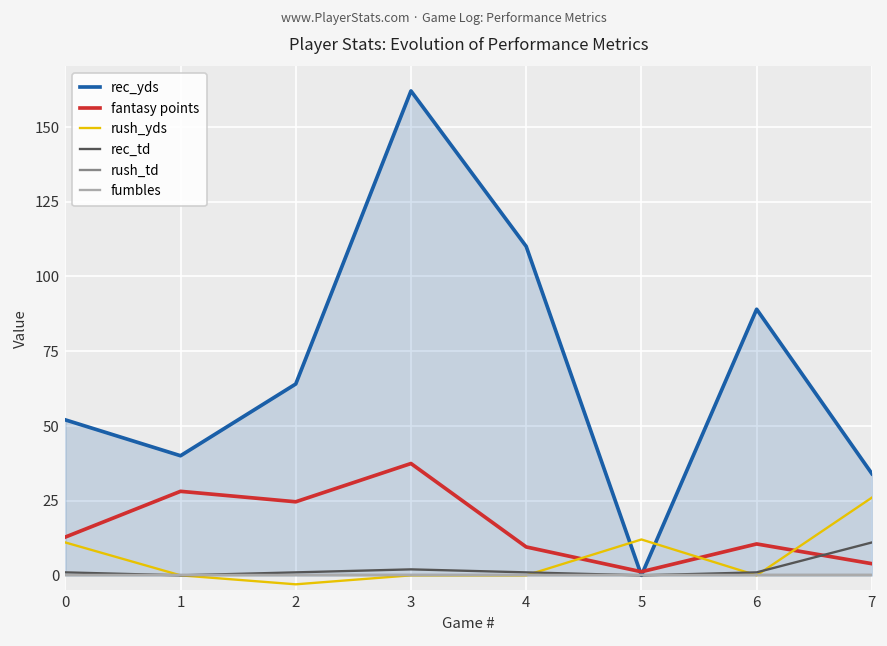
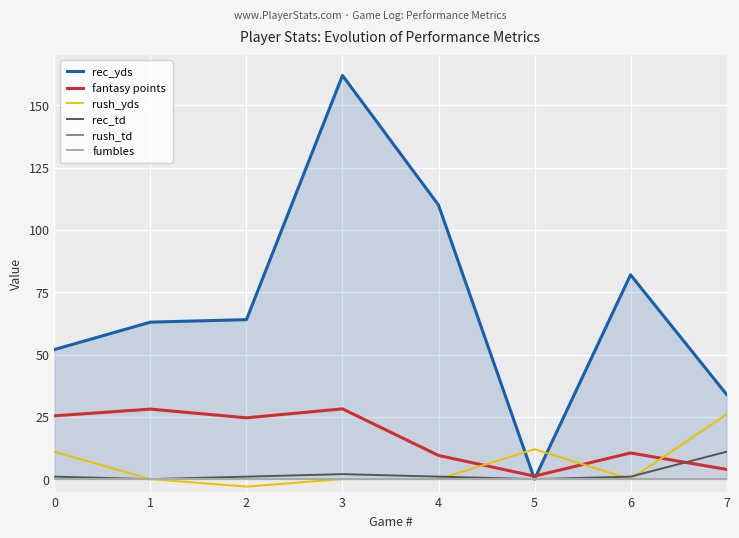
fantasy points, 0: 13 -> 25
rec_yds, 1: 40 -> 63
fantasy points, 3: 37 -> 28
rec_yds, 6: 89 -> 82
